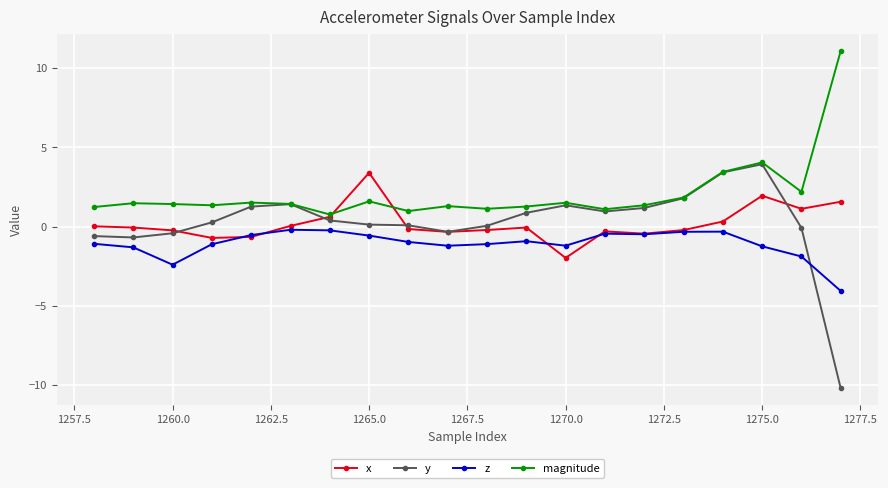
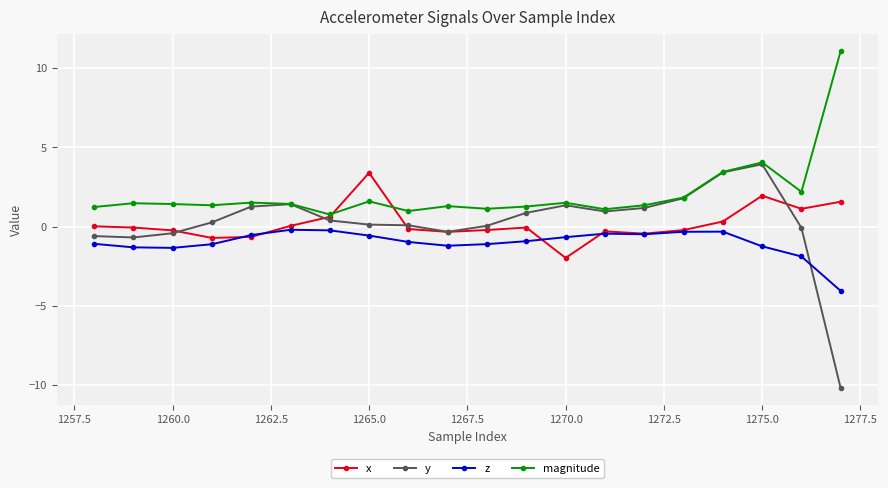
z, 1260.0: -2.4 -> -1.3
z, 1270.0: -1.2 -> -0.7
